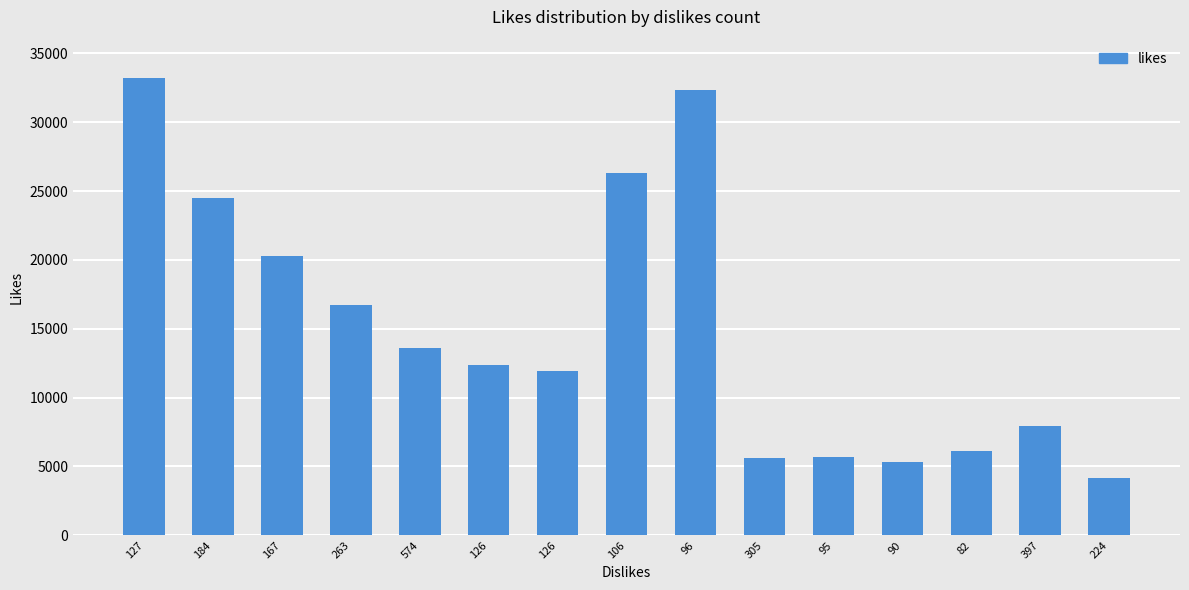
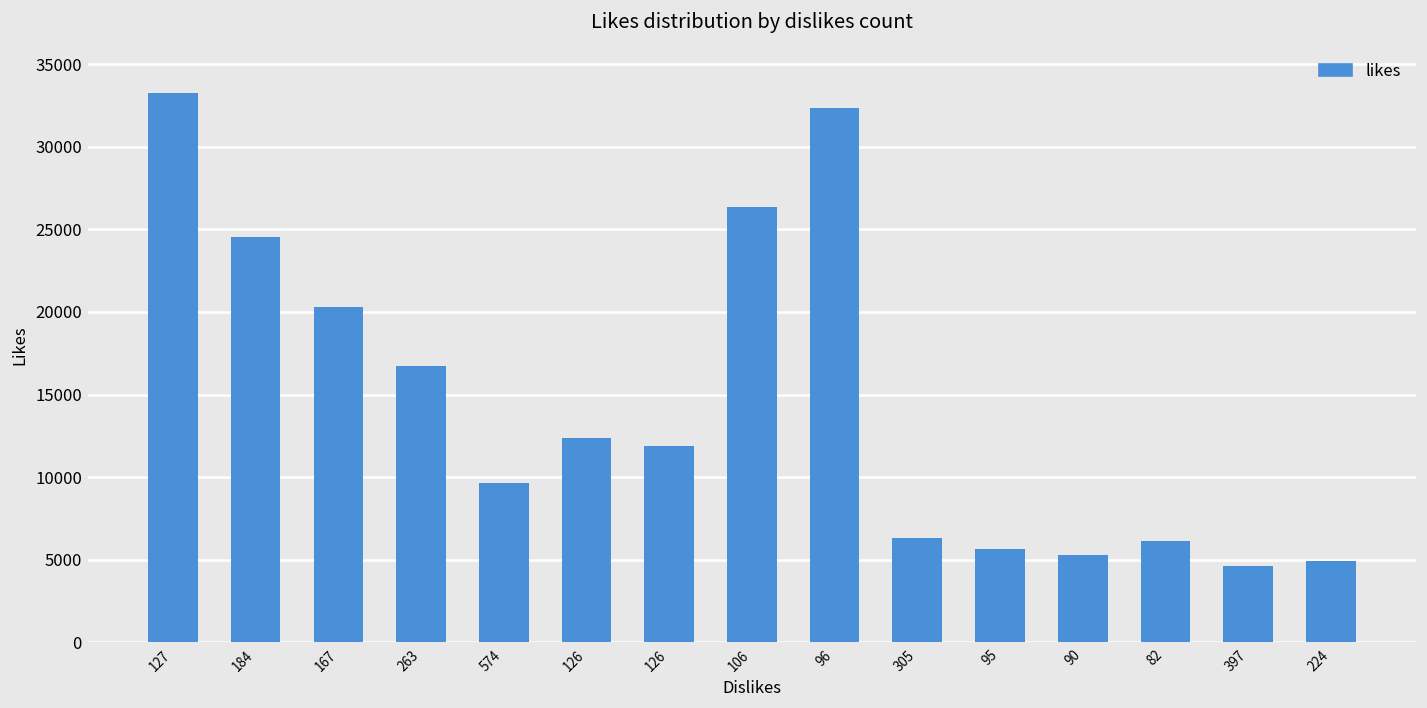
574: 13600 -> 9700
305: 5600 -> 6300
397: 8000 -> 4600
224: 4200 -> 4900
